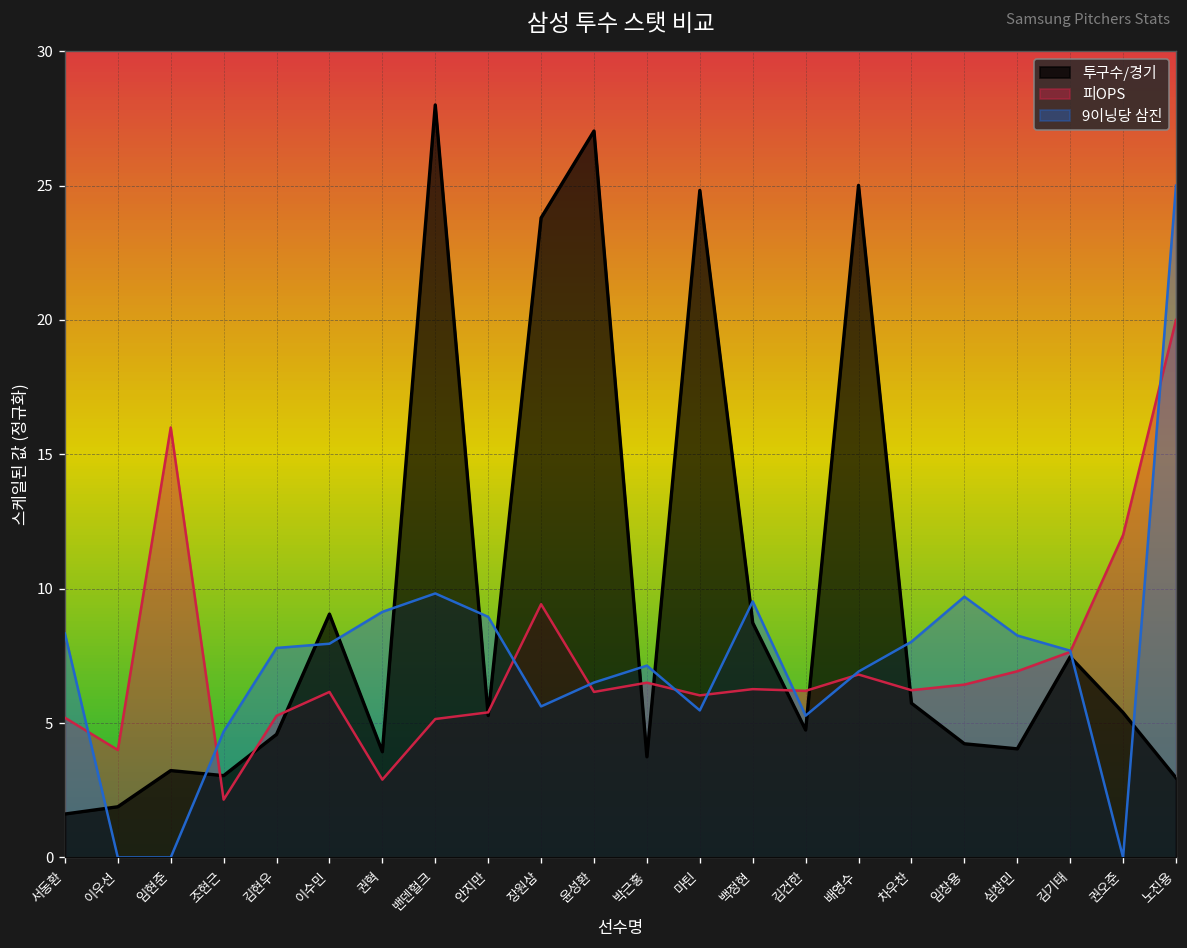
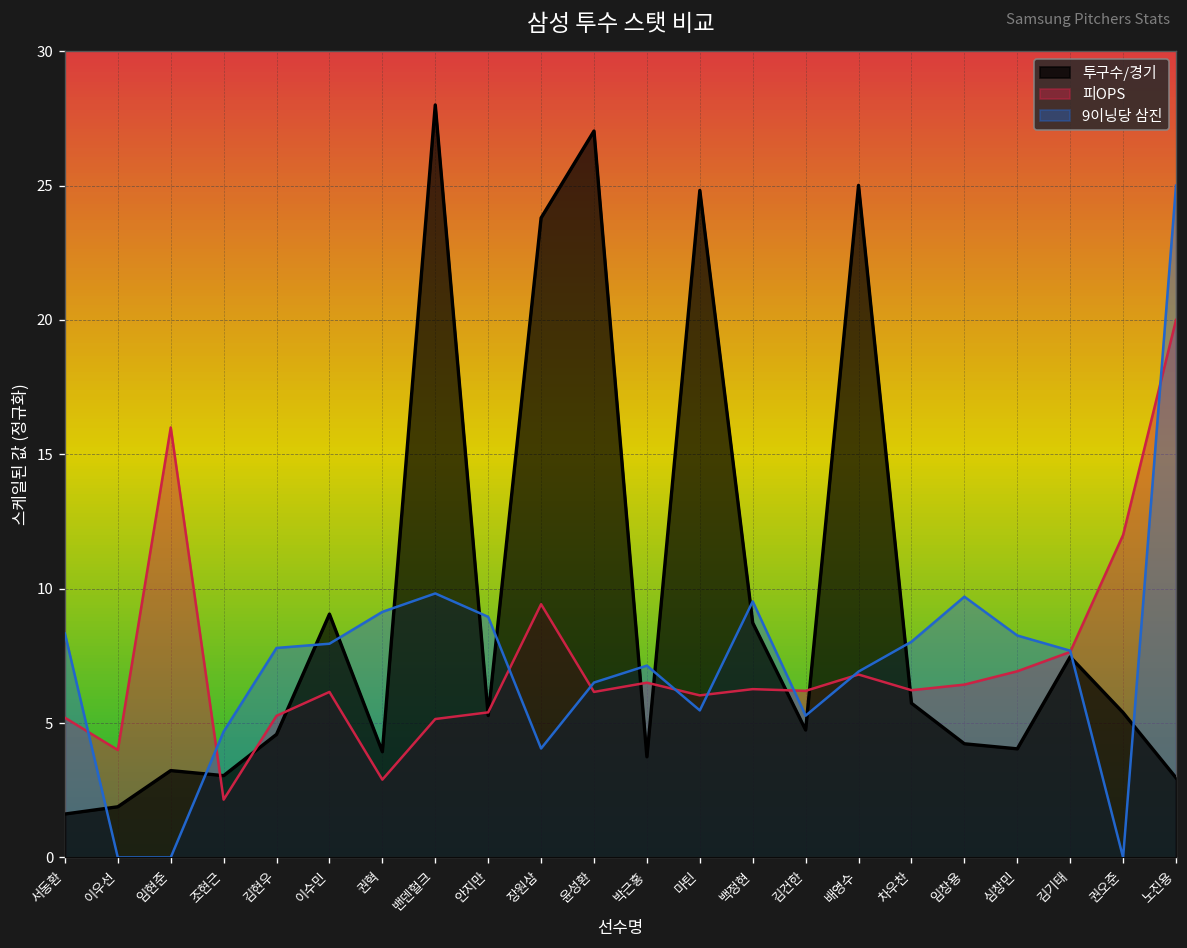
9이닝당 삼진, 장원삼: 5.6 -> 4.1
